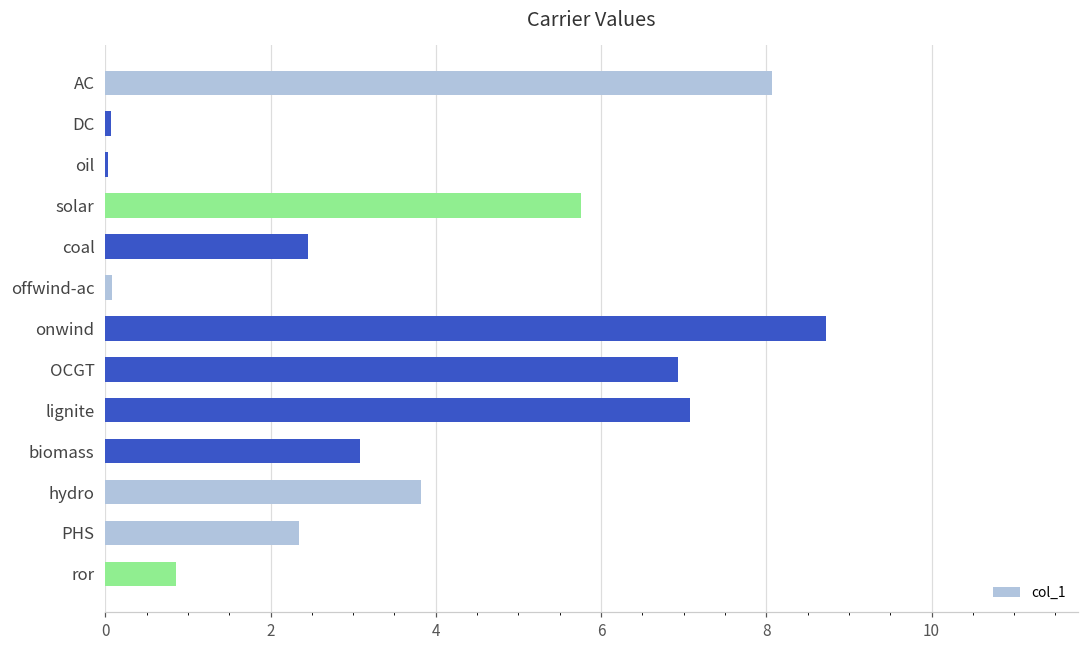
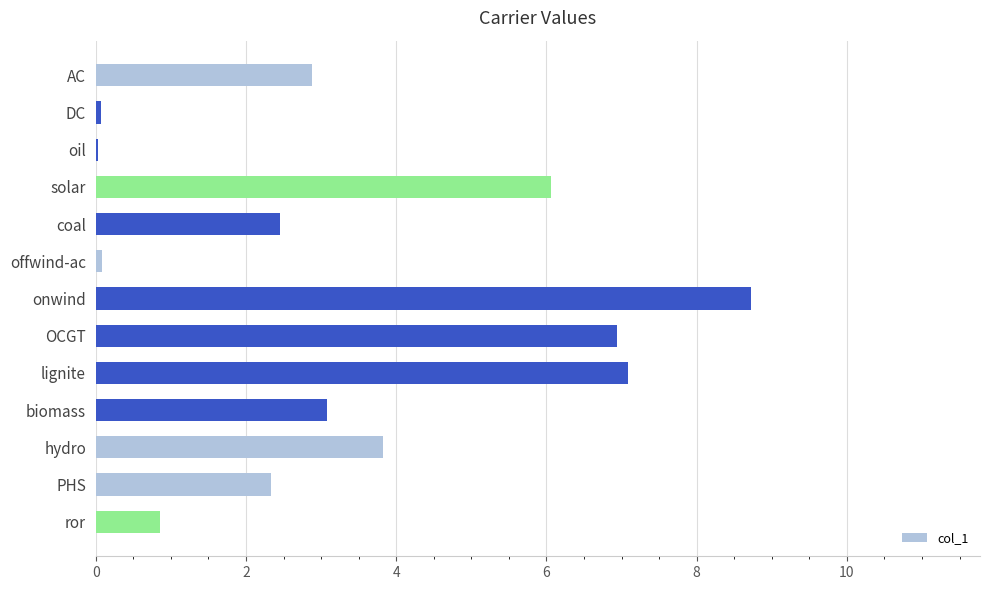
AC: 8.1 -> 2.9
solar: 5.8 -> 6.1
